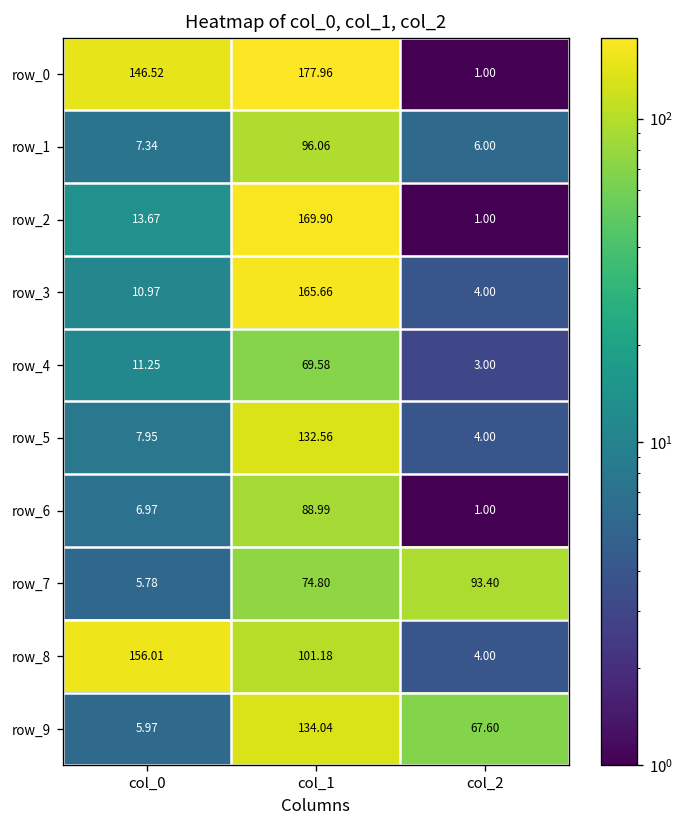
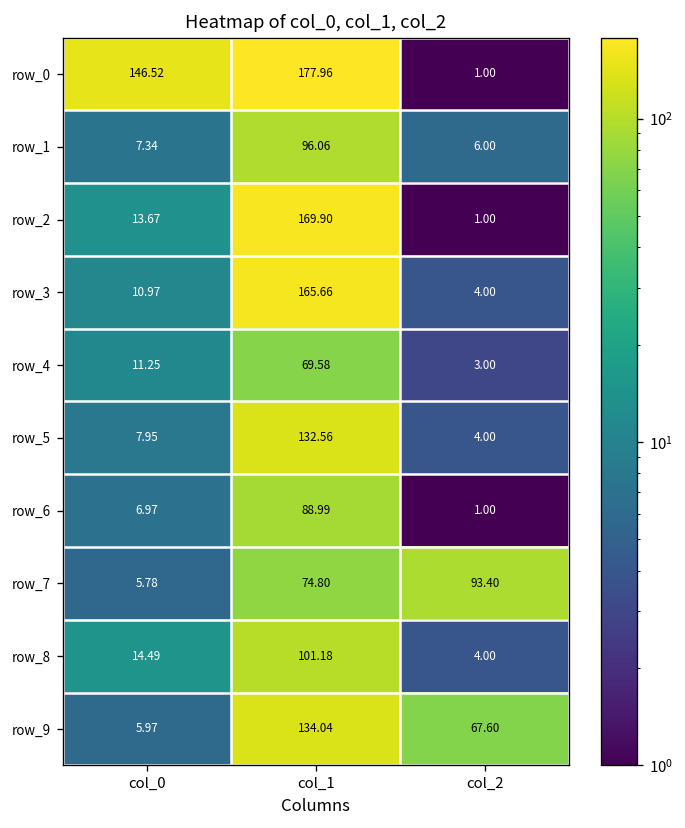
row_8, col_0: 156.01 -> 14.49
